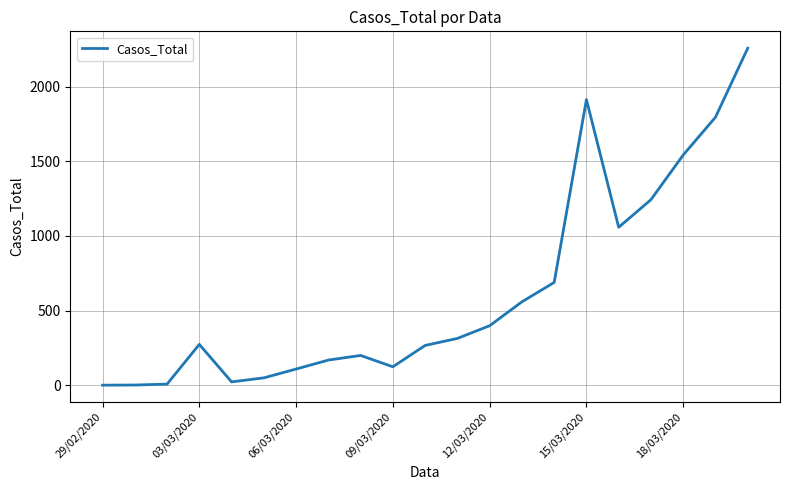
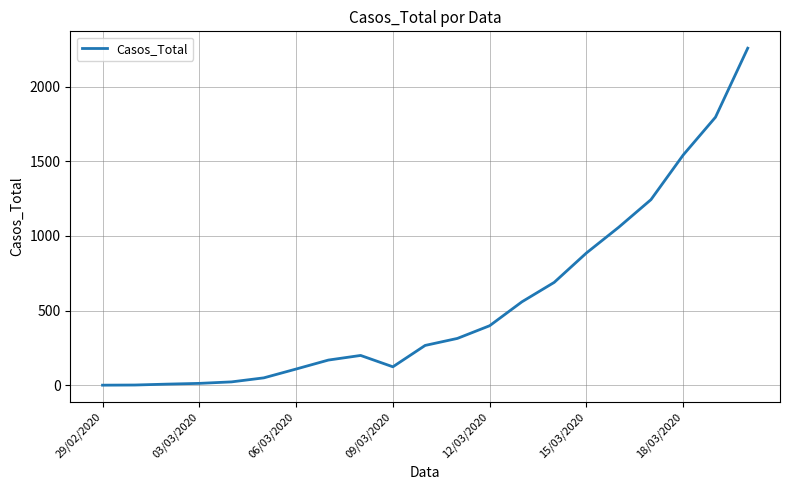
03/03/2020: 270 -> 10
15/03/2020: 1910 -> 890
